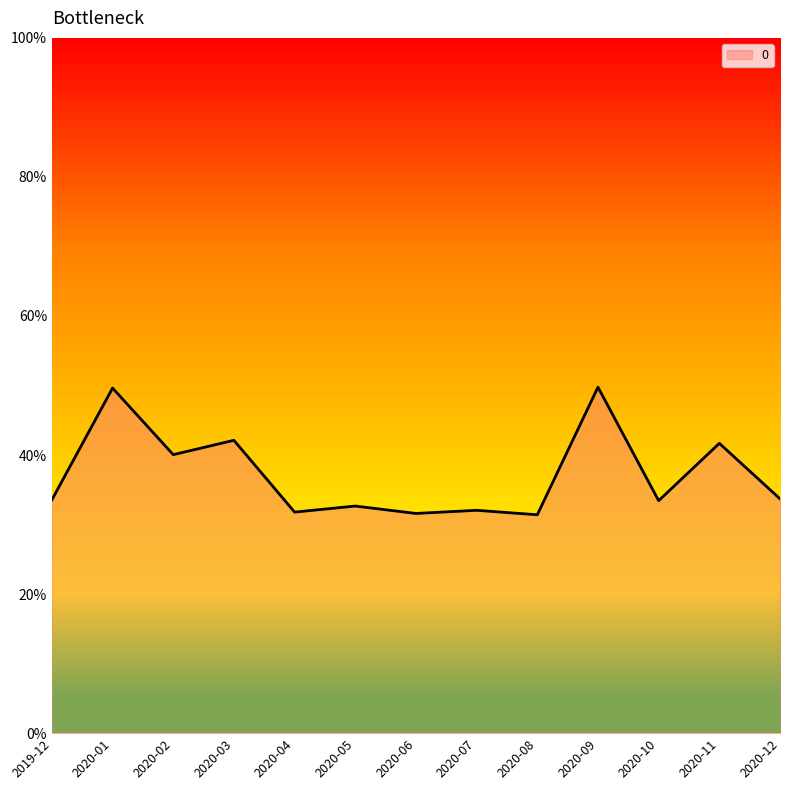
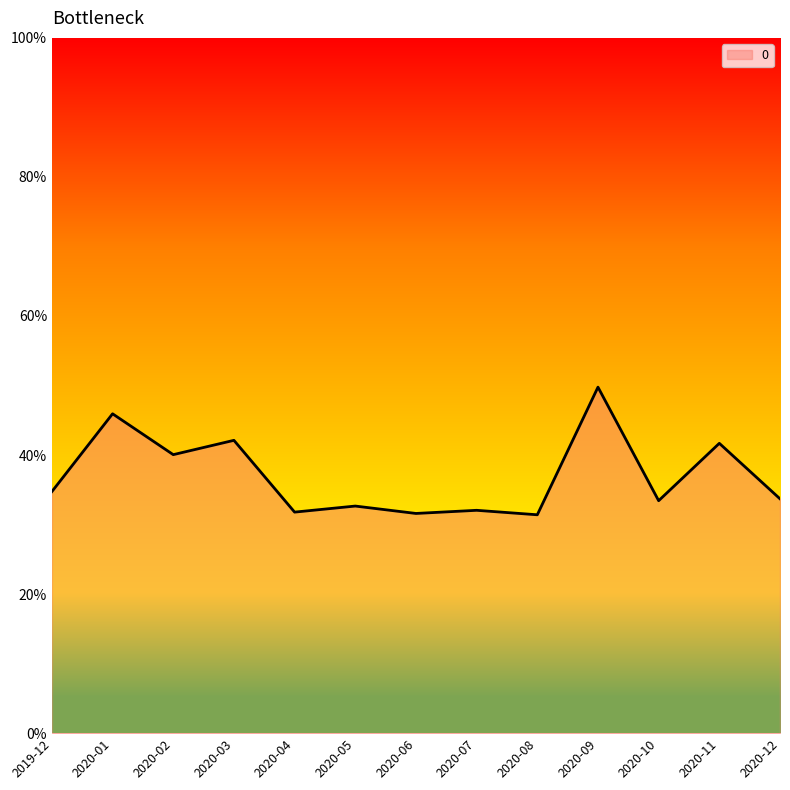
2019-12: 34% -> 35%
2020-01: 50% -> 46%
